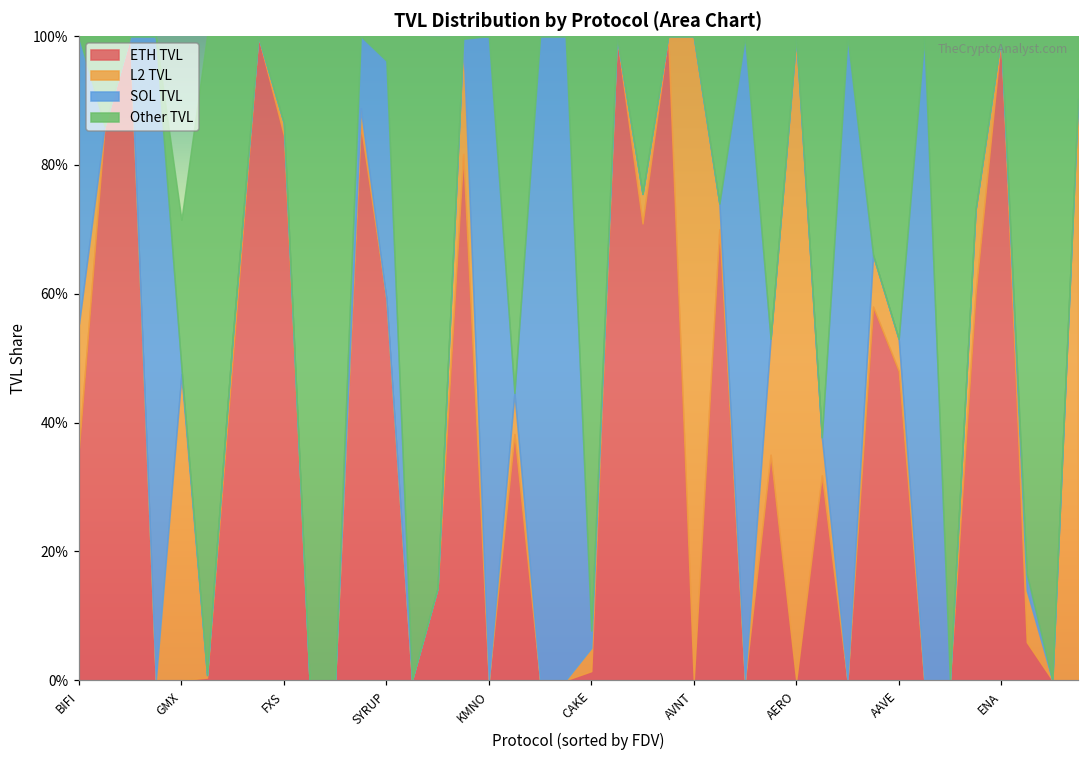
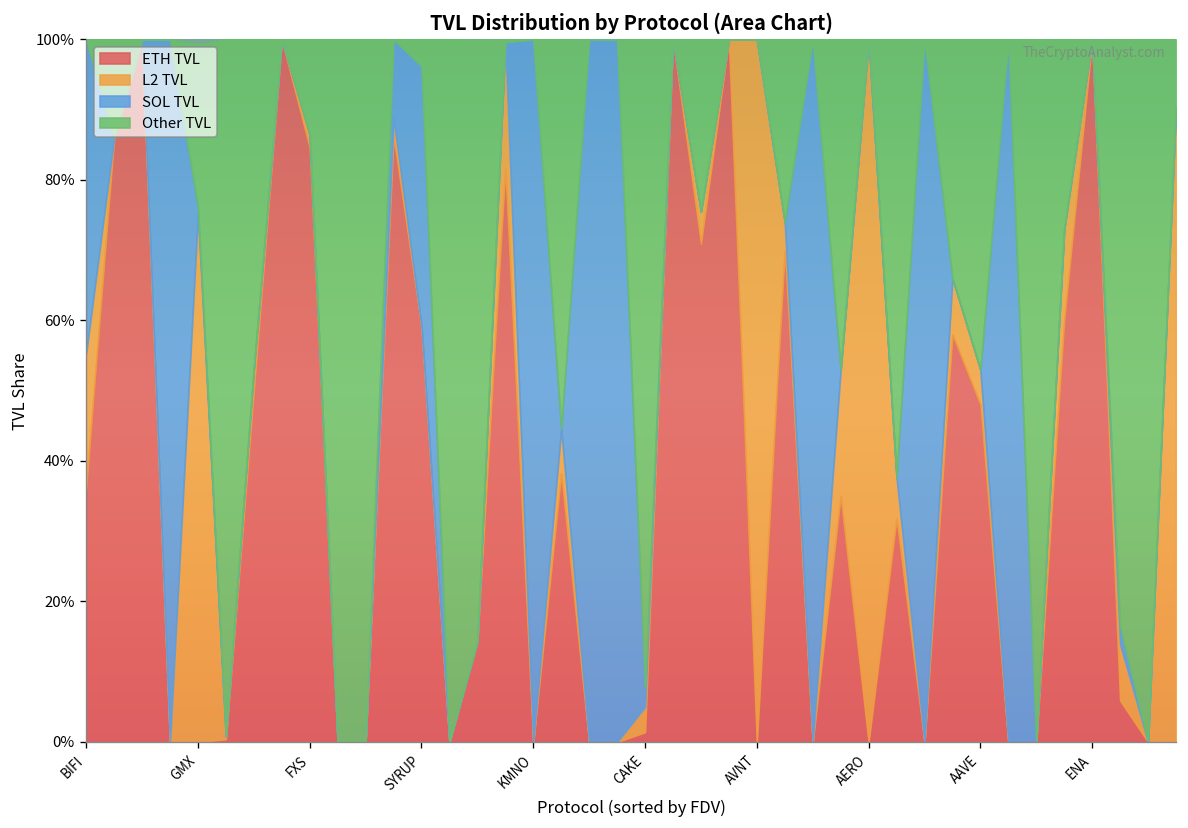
L2 TVL, GMX: 48% -> 75%
